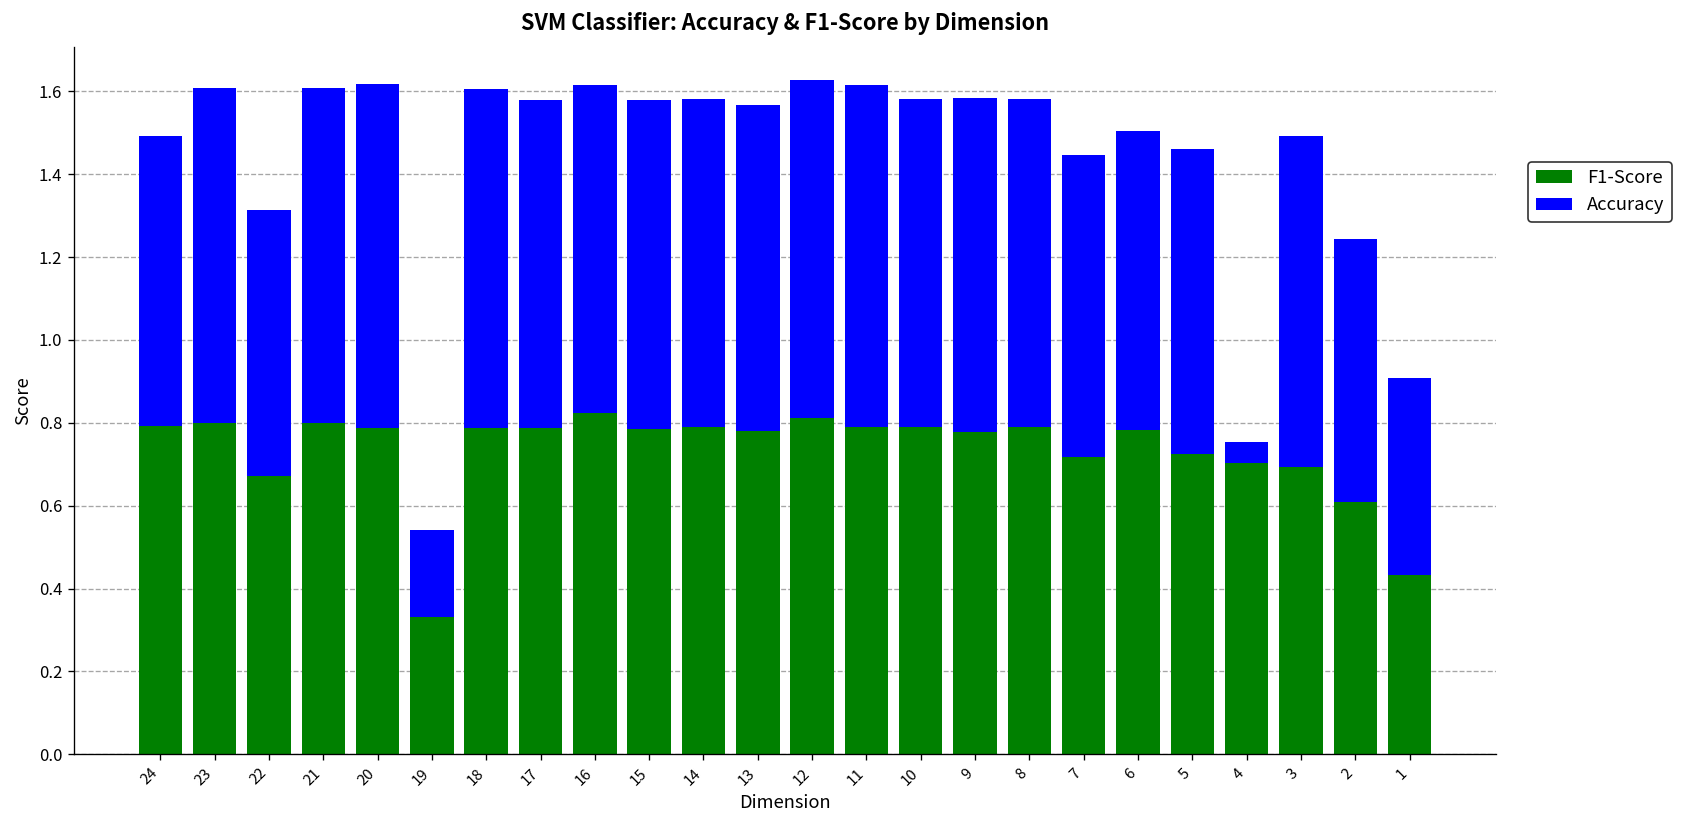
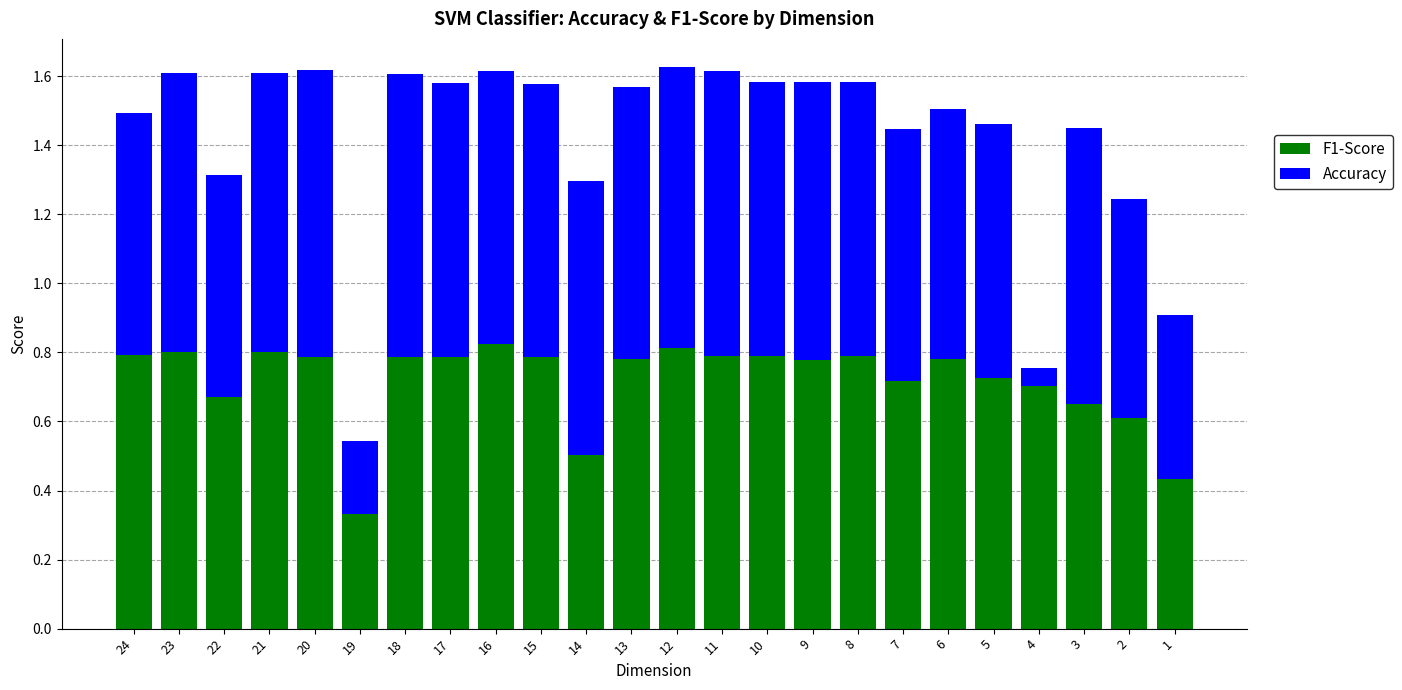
F1-Score, 14: 0.79 -> 0.50
F1-Score, 3: 0.69 -> 0.65
